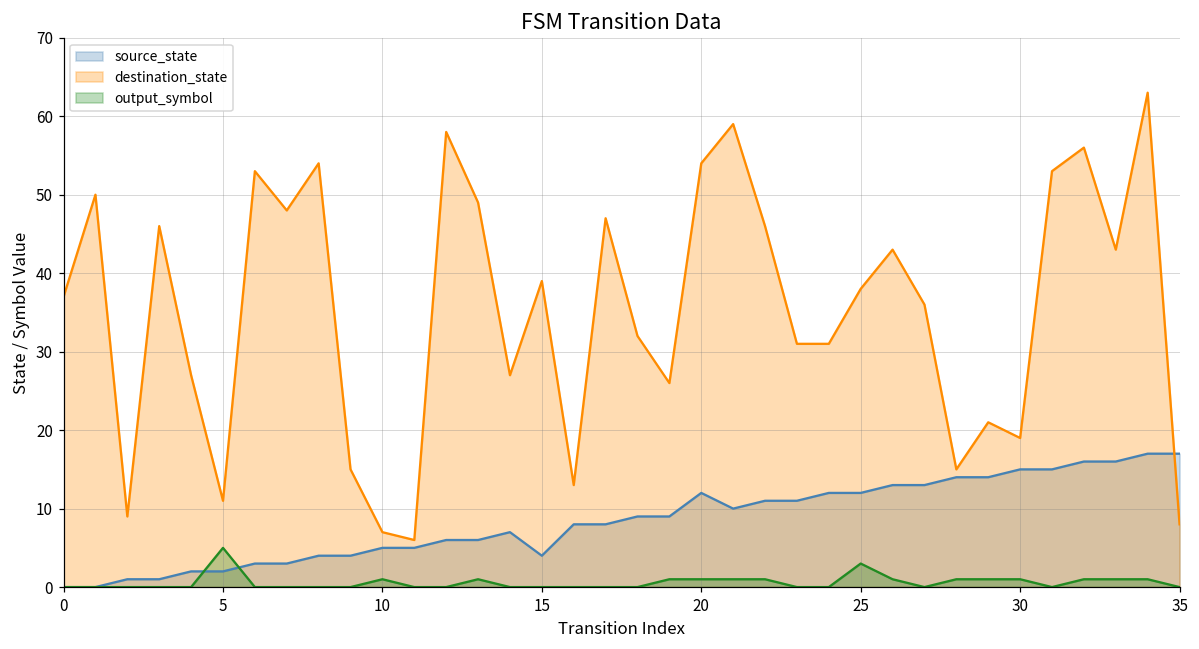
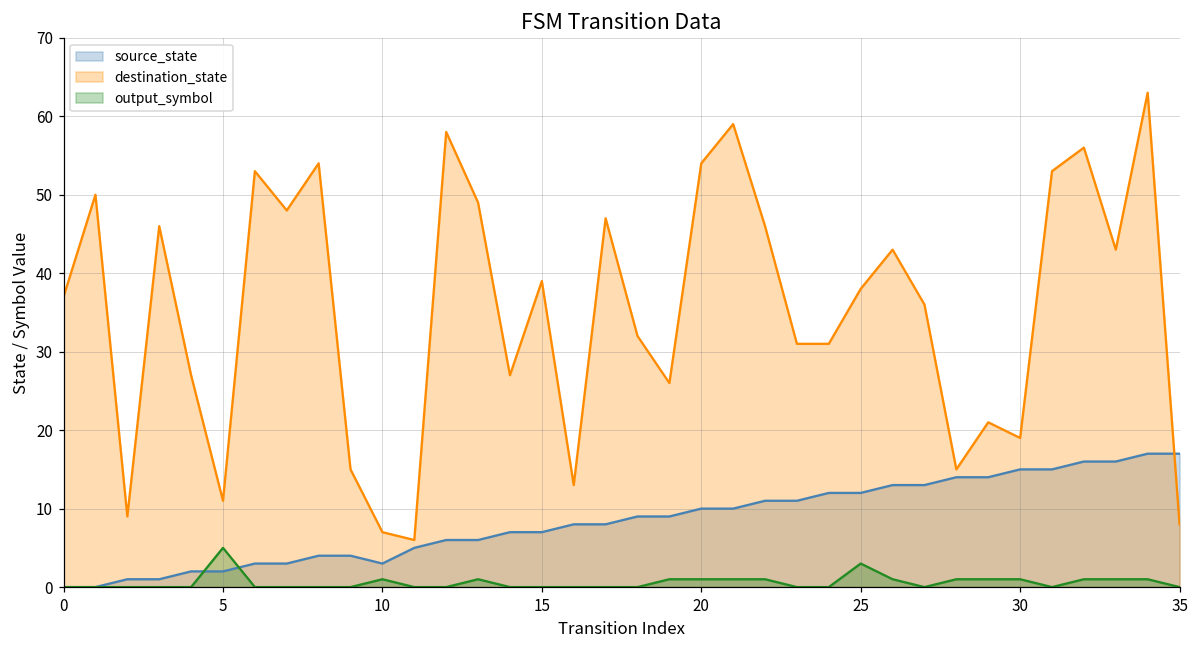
source_state, 10: 5 -> 3
source_state, 15: 4 -> 7
source_state, 20: 12 -> 10
